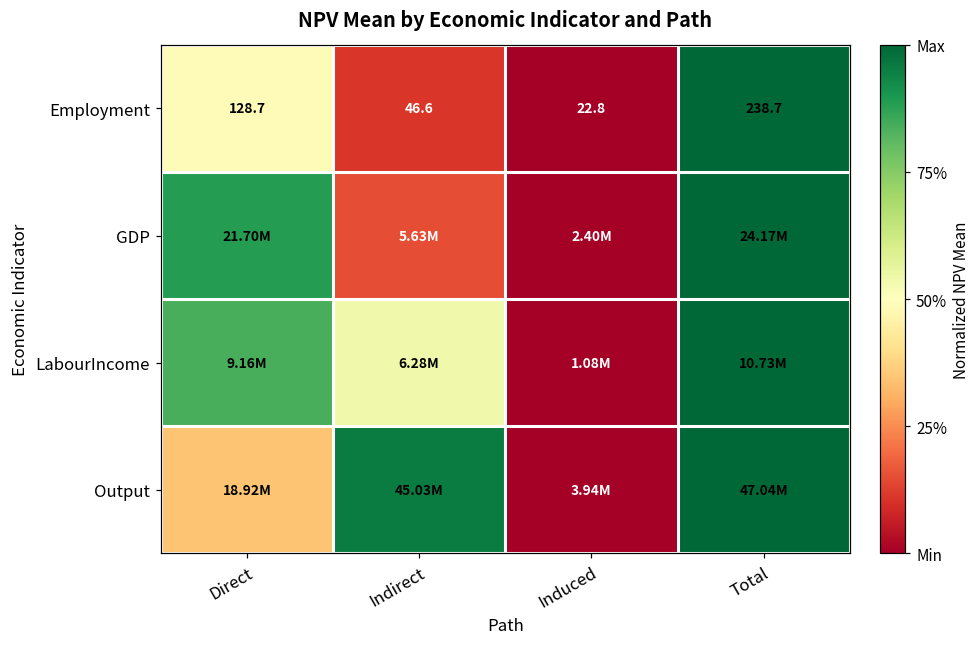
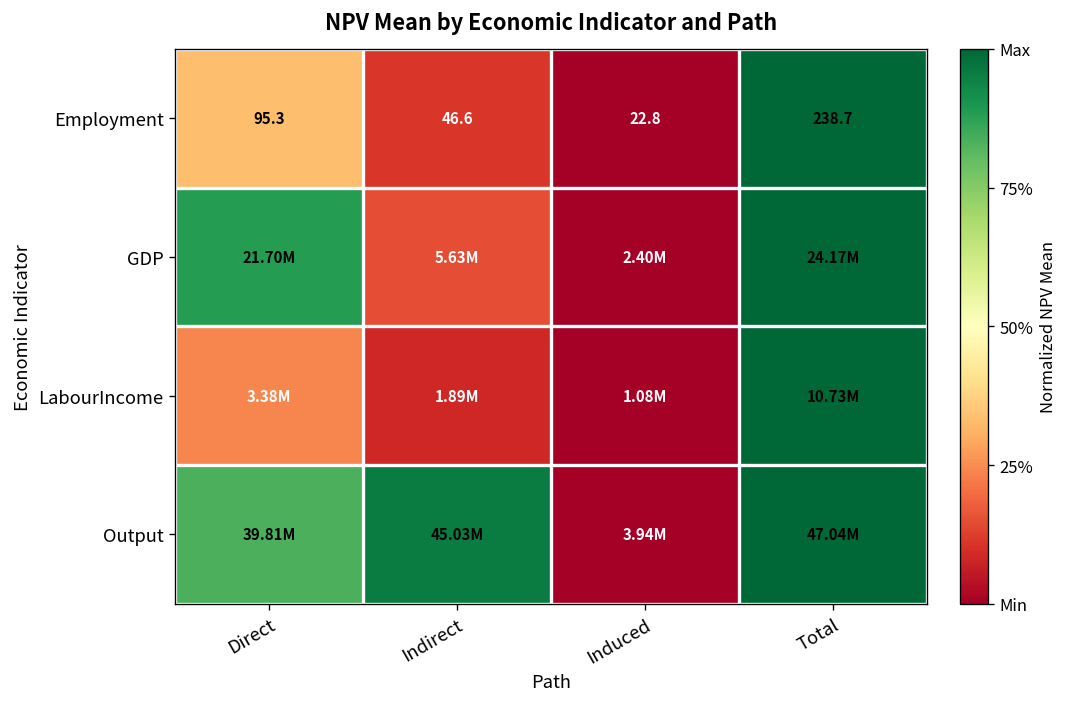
Employment, Direct: 128.7 -> 95.3
LabourIncome, Direct: 9.16M -> 3.38M
LabourIncome, Indirect: 6.28M -> 1.89M
Output, Direct: 18.92M -> 39.81M
